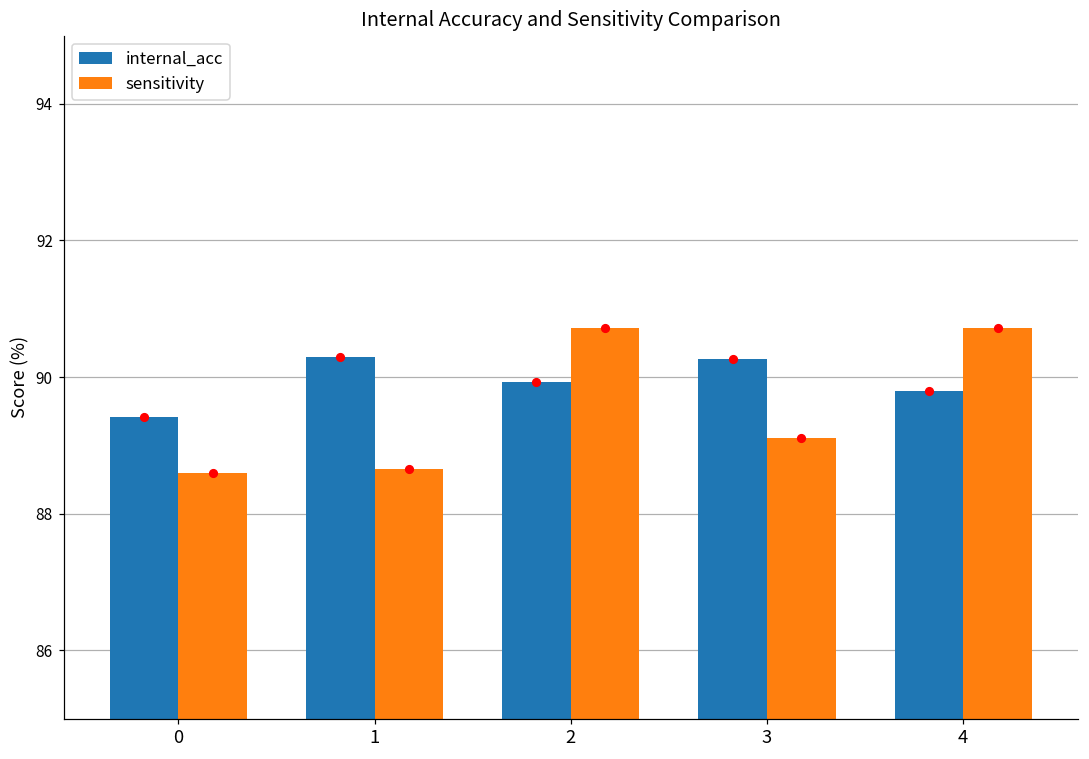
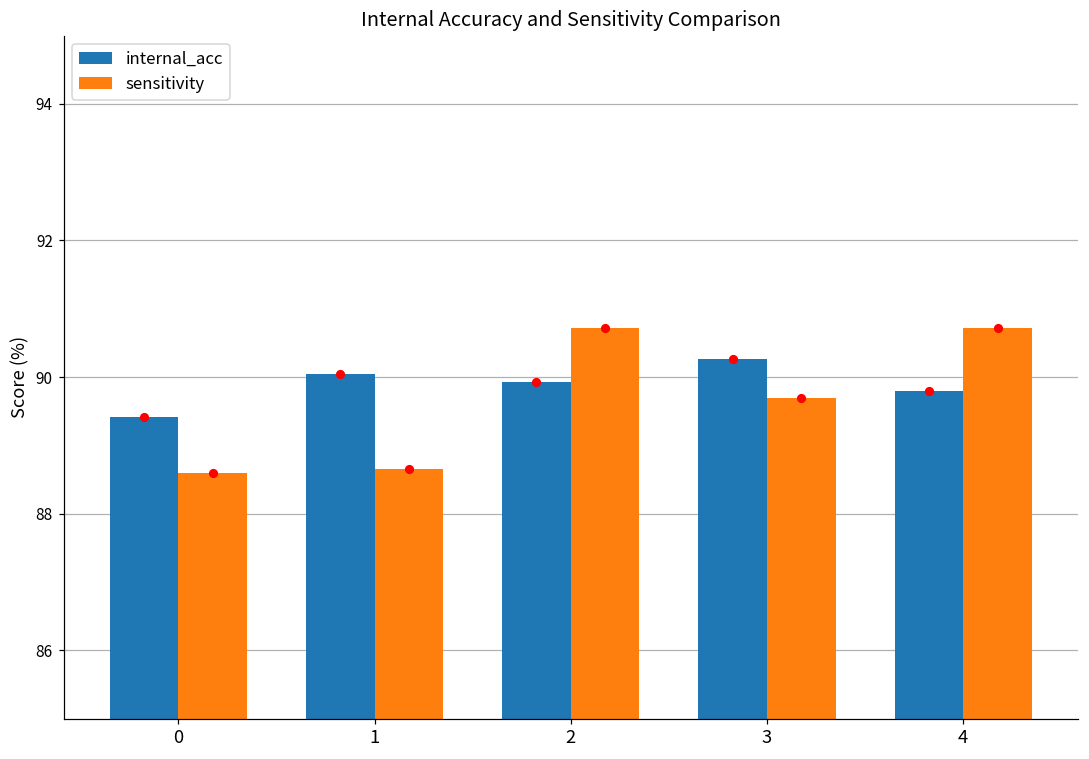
internal_acc, 1: 90.3 -> 90.1
sensitivity, 3: 89.1 -> 89.7
